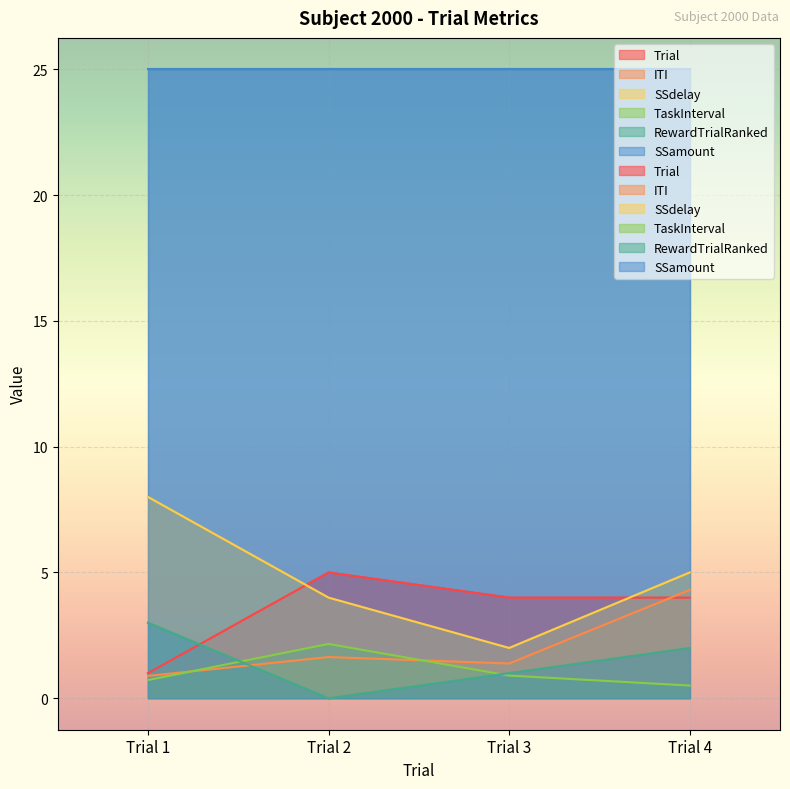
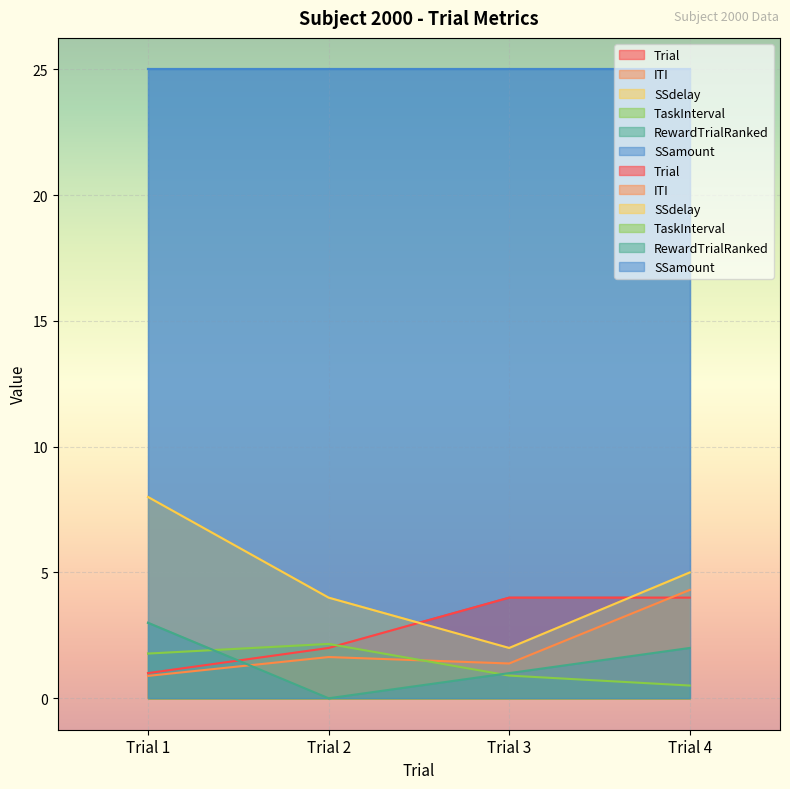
TaskInterval, Trial 1: 0.7 -> 1.8
Trial, Trial 2: 5 -> 2
